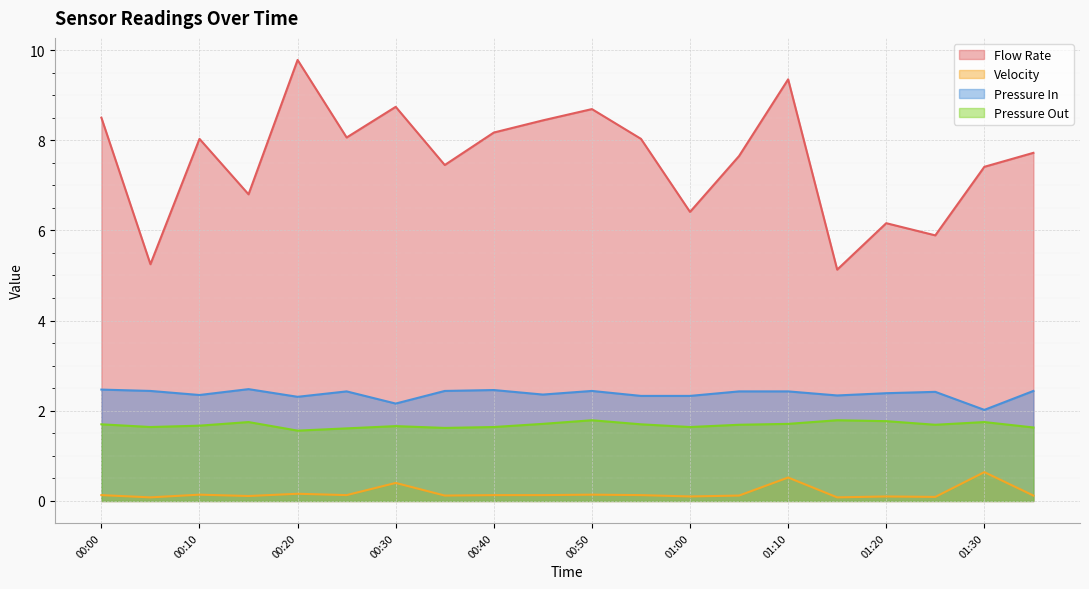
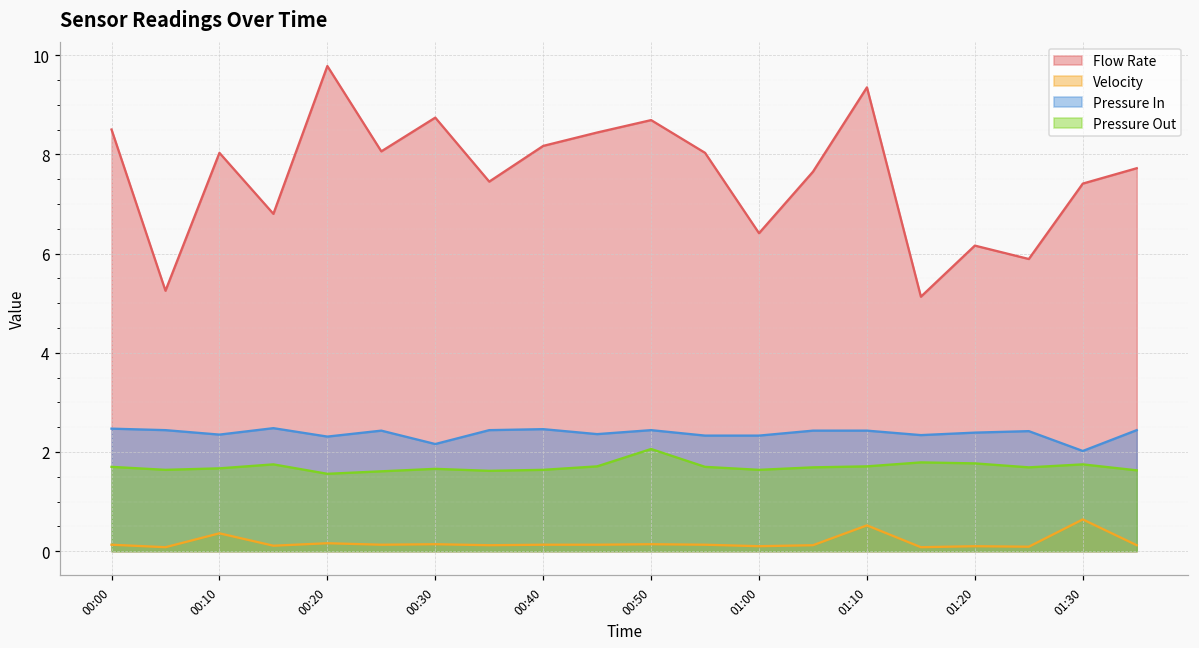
Velocity, 00:10: 0.1 -> 0.4
Velocity, 00:30: 0.4 -> 0.1
Pressure Out, 00:50: 1.8 -> 2.1
